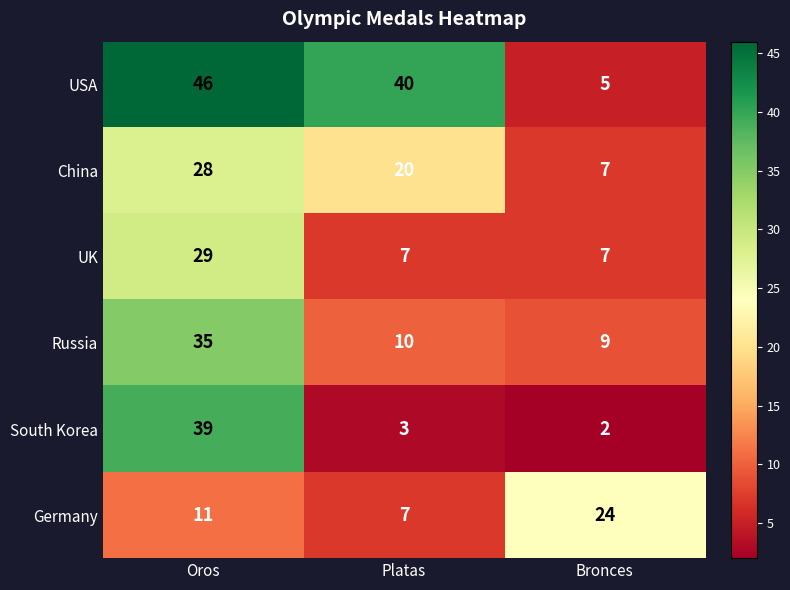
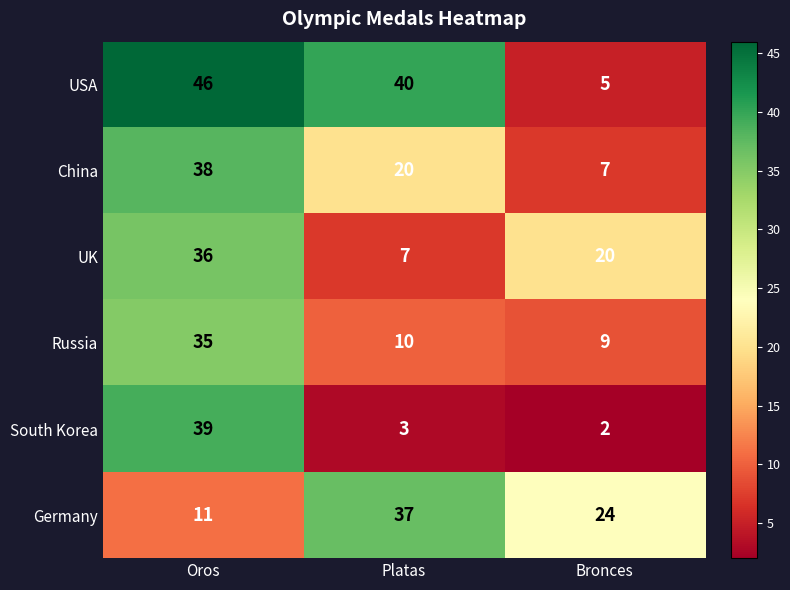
China, Oros: 28 -> 38
UK, Oros: 29 -> 36
UK, Bronces: 7 -> 20
Germany, Platas: 7 -> 37
